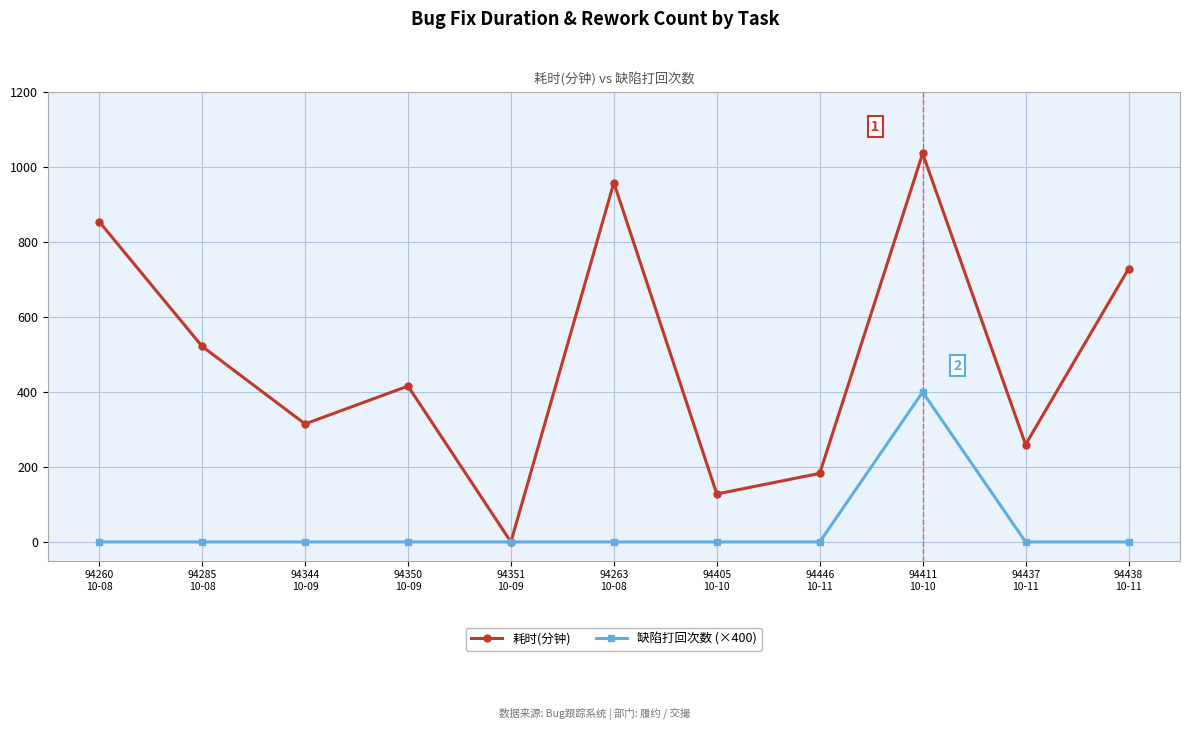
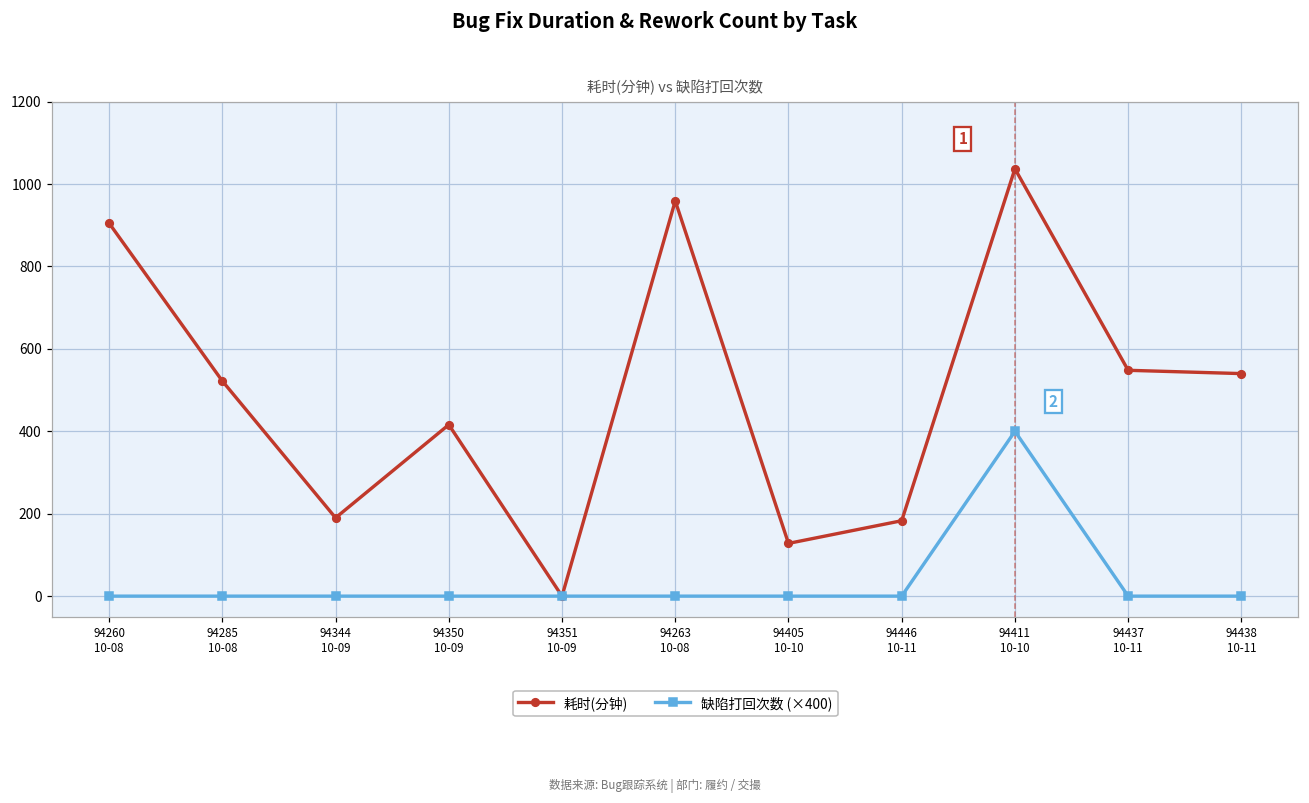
耗时(分钟), 94260 10-08: 860 -> 910
耗时(分钟), 94344 10-09: 320 -> 190
耗时(分钟), 94437 10-11: 260 -> 550
耗时(分钟), 94438 10-11: 730 -> 540
